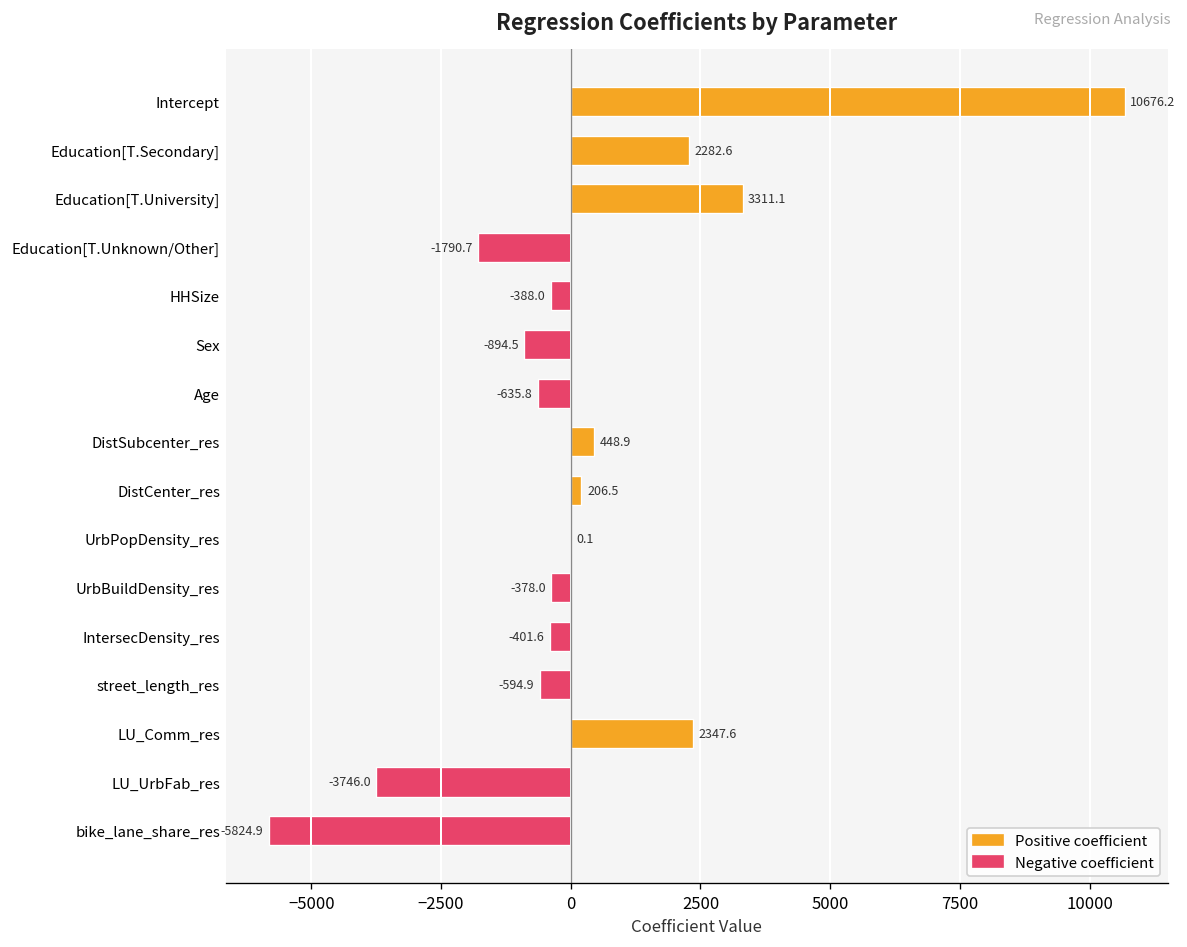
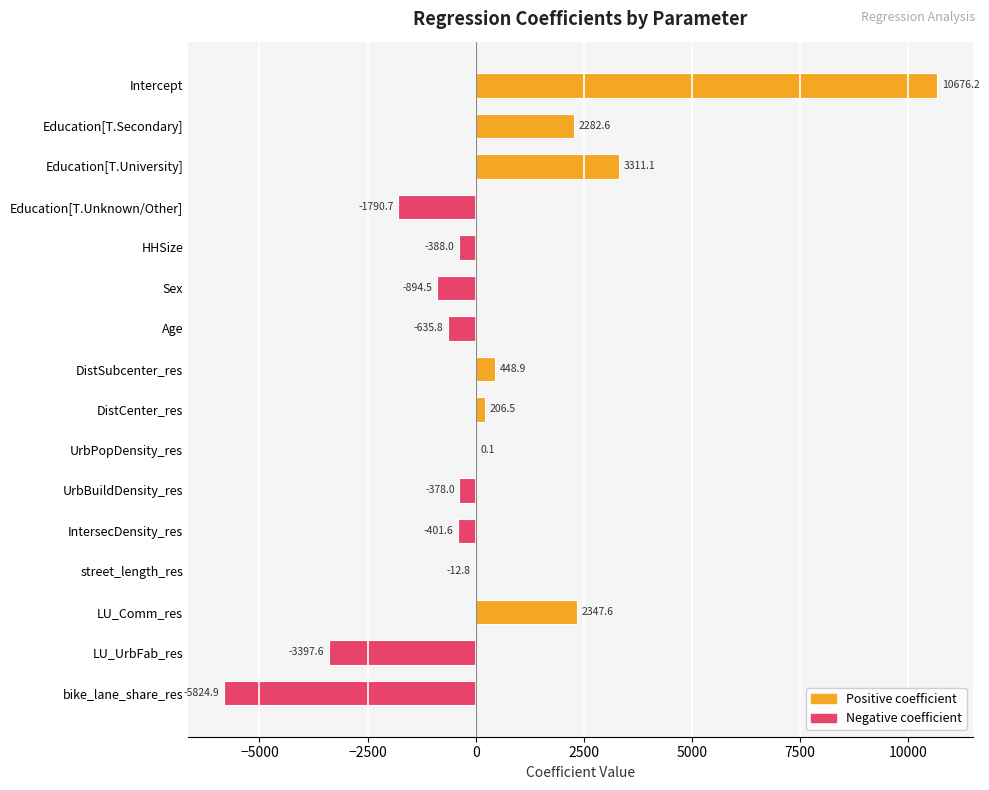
street_length_res: -594.9 -> -12.8
LU_UrbFab_res: -3746.0 -> -3397.6
